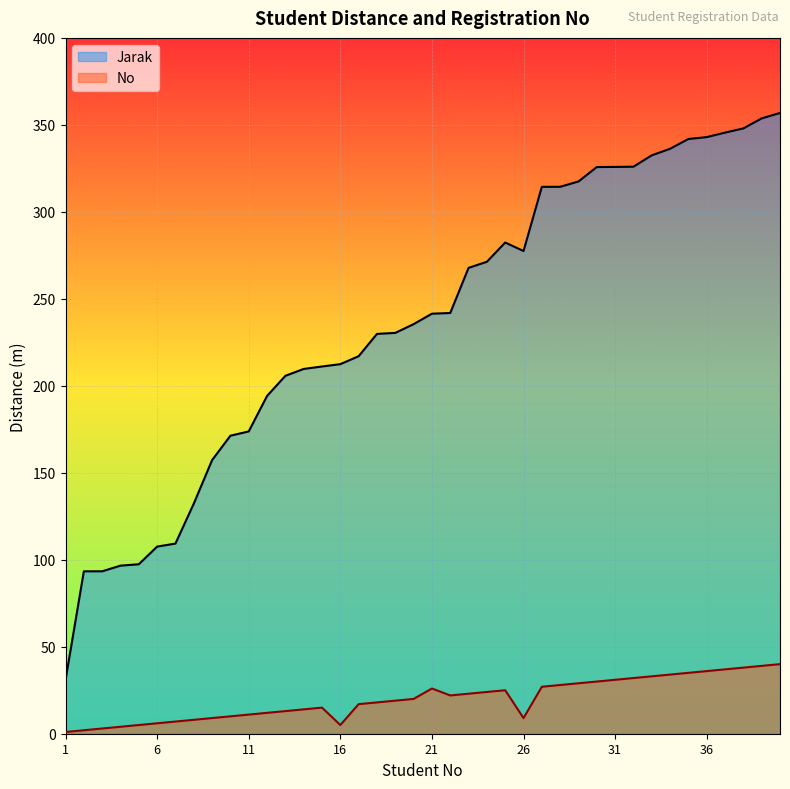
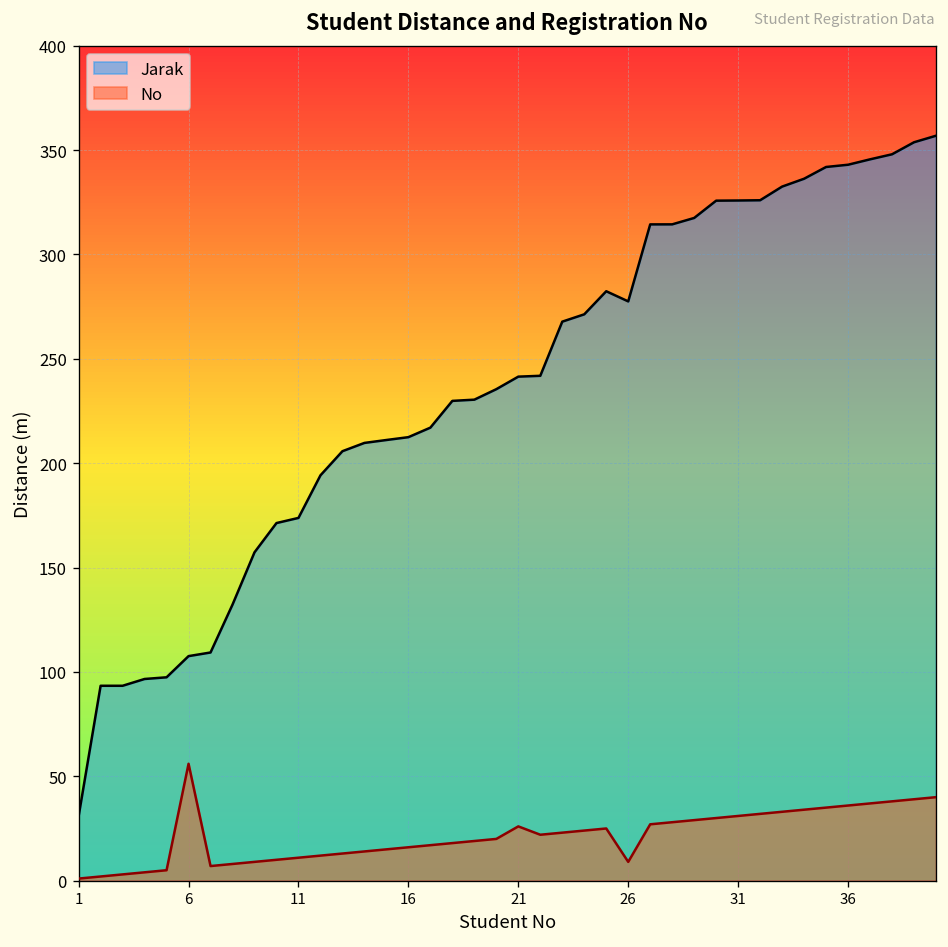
No, 6: 6 -> 56
No, 16: 5 -> 16
